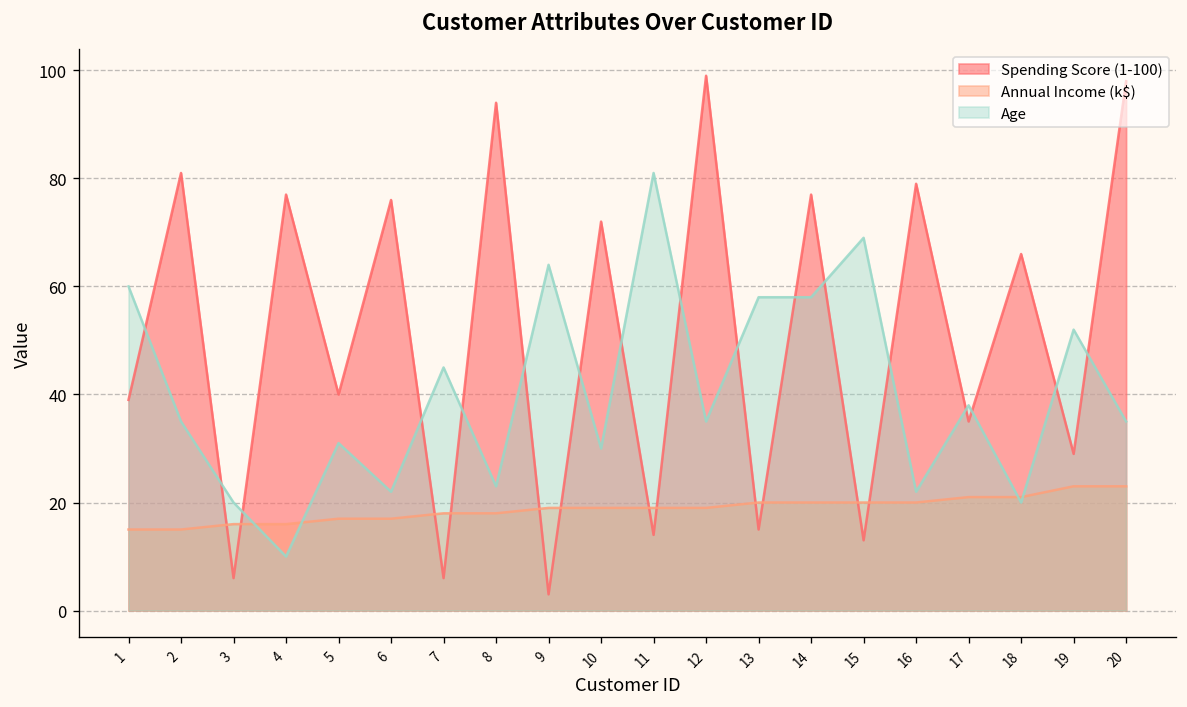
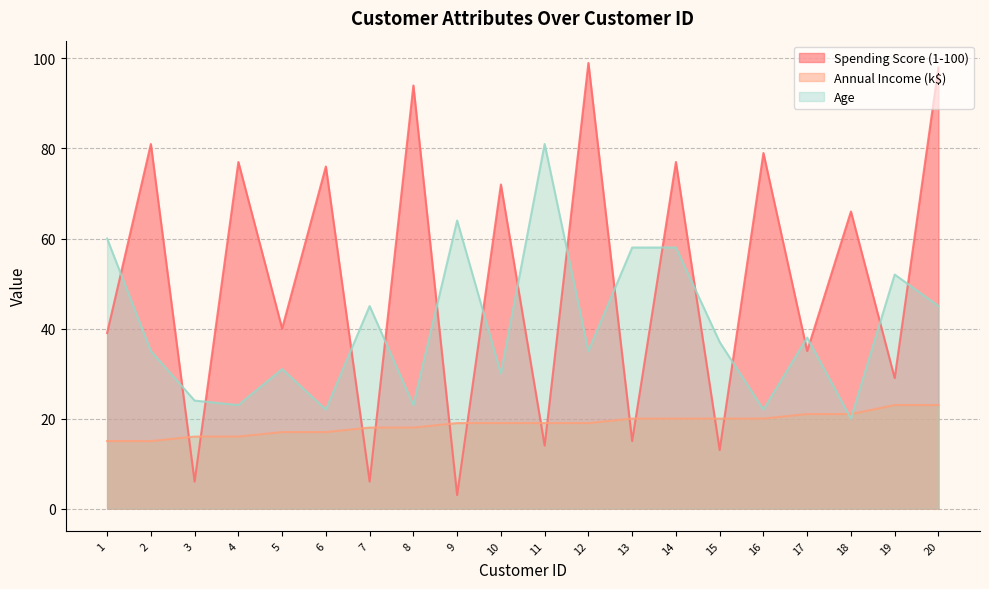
Age, 3: 20 -> 24
Age, 4: 10 -> 23
Age, 15: 69 -> 37
Age, 20: 35 -> 45
